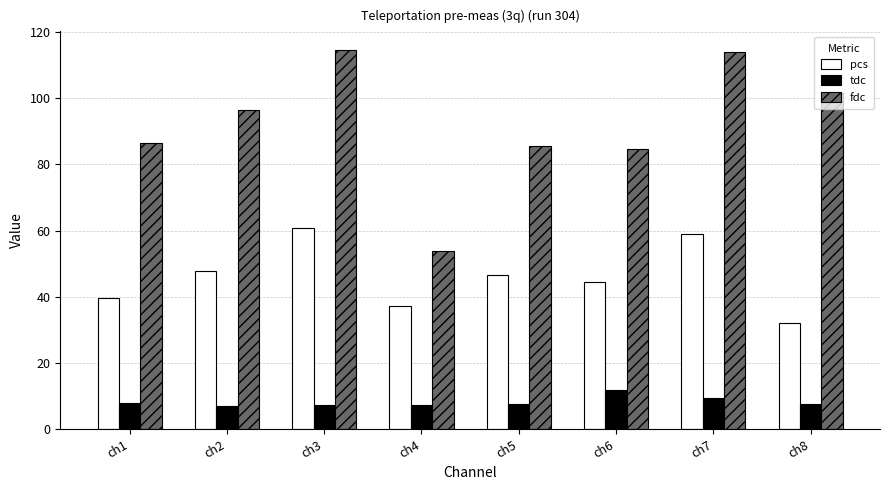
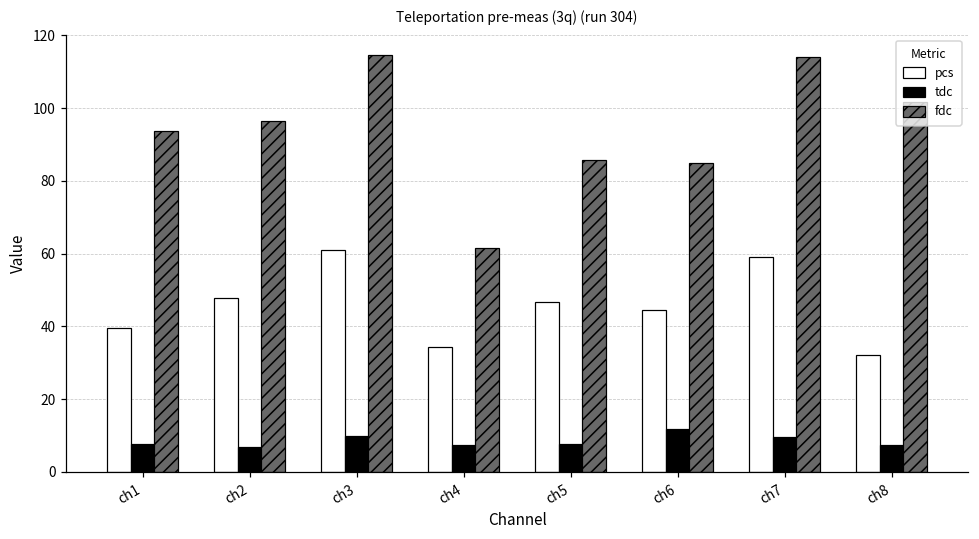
fdc, ch1: 87 -> 94
tdc, ch3: 7 -> 10
pcs, ch4: 37 -> 34
fdc, ch4: 54 -> 61
